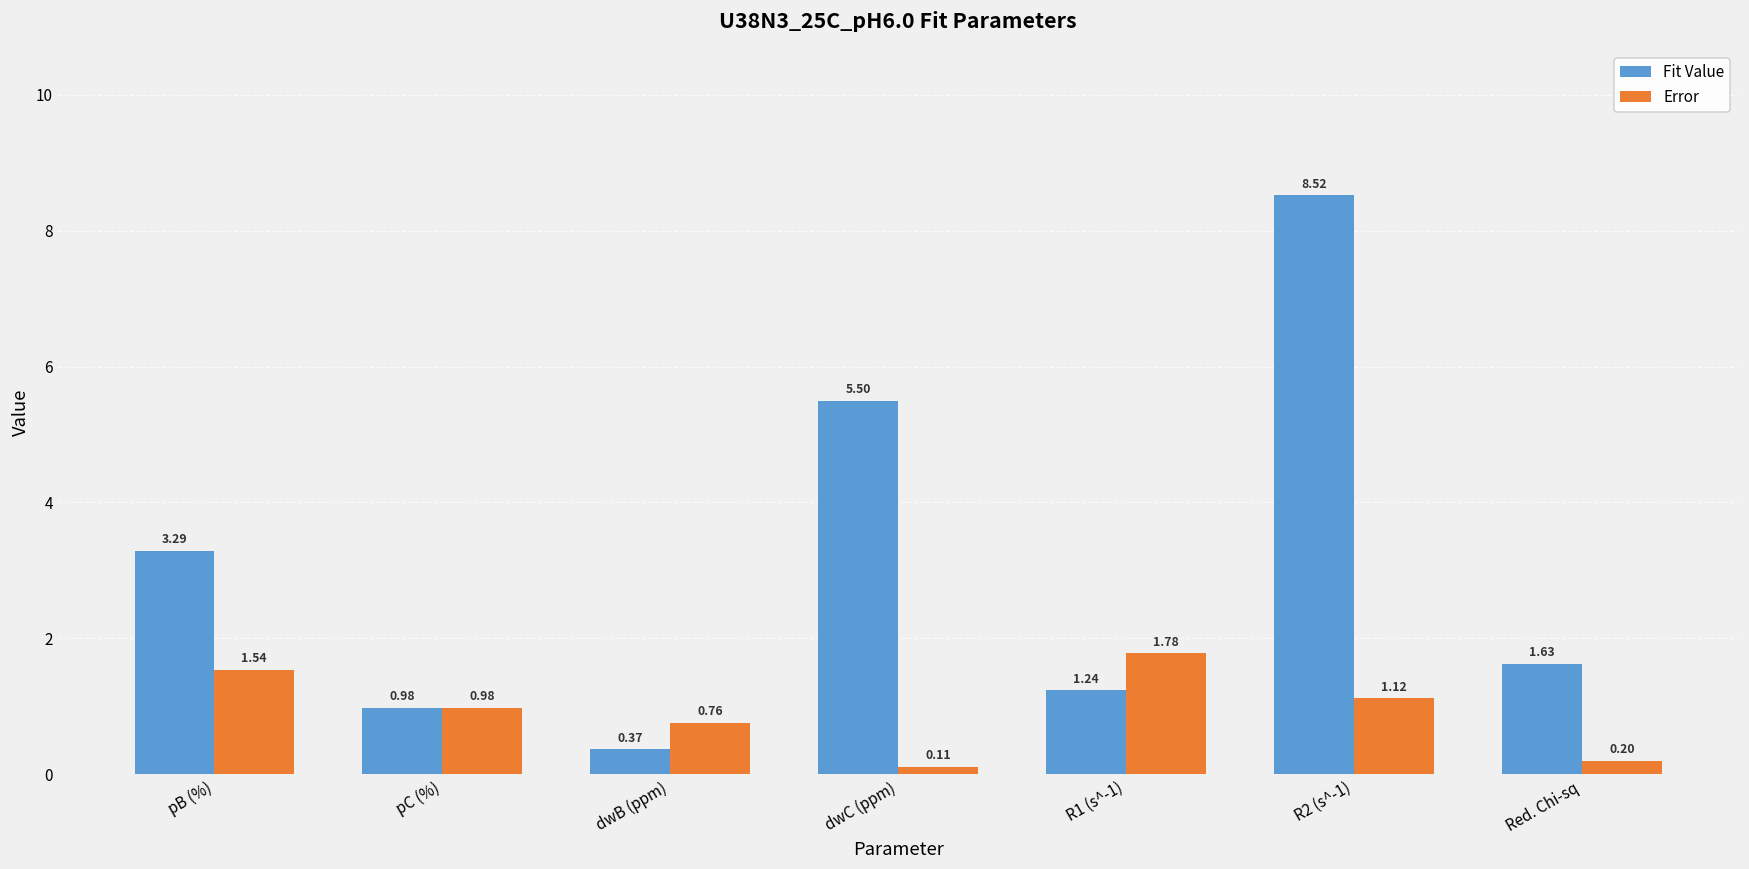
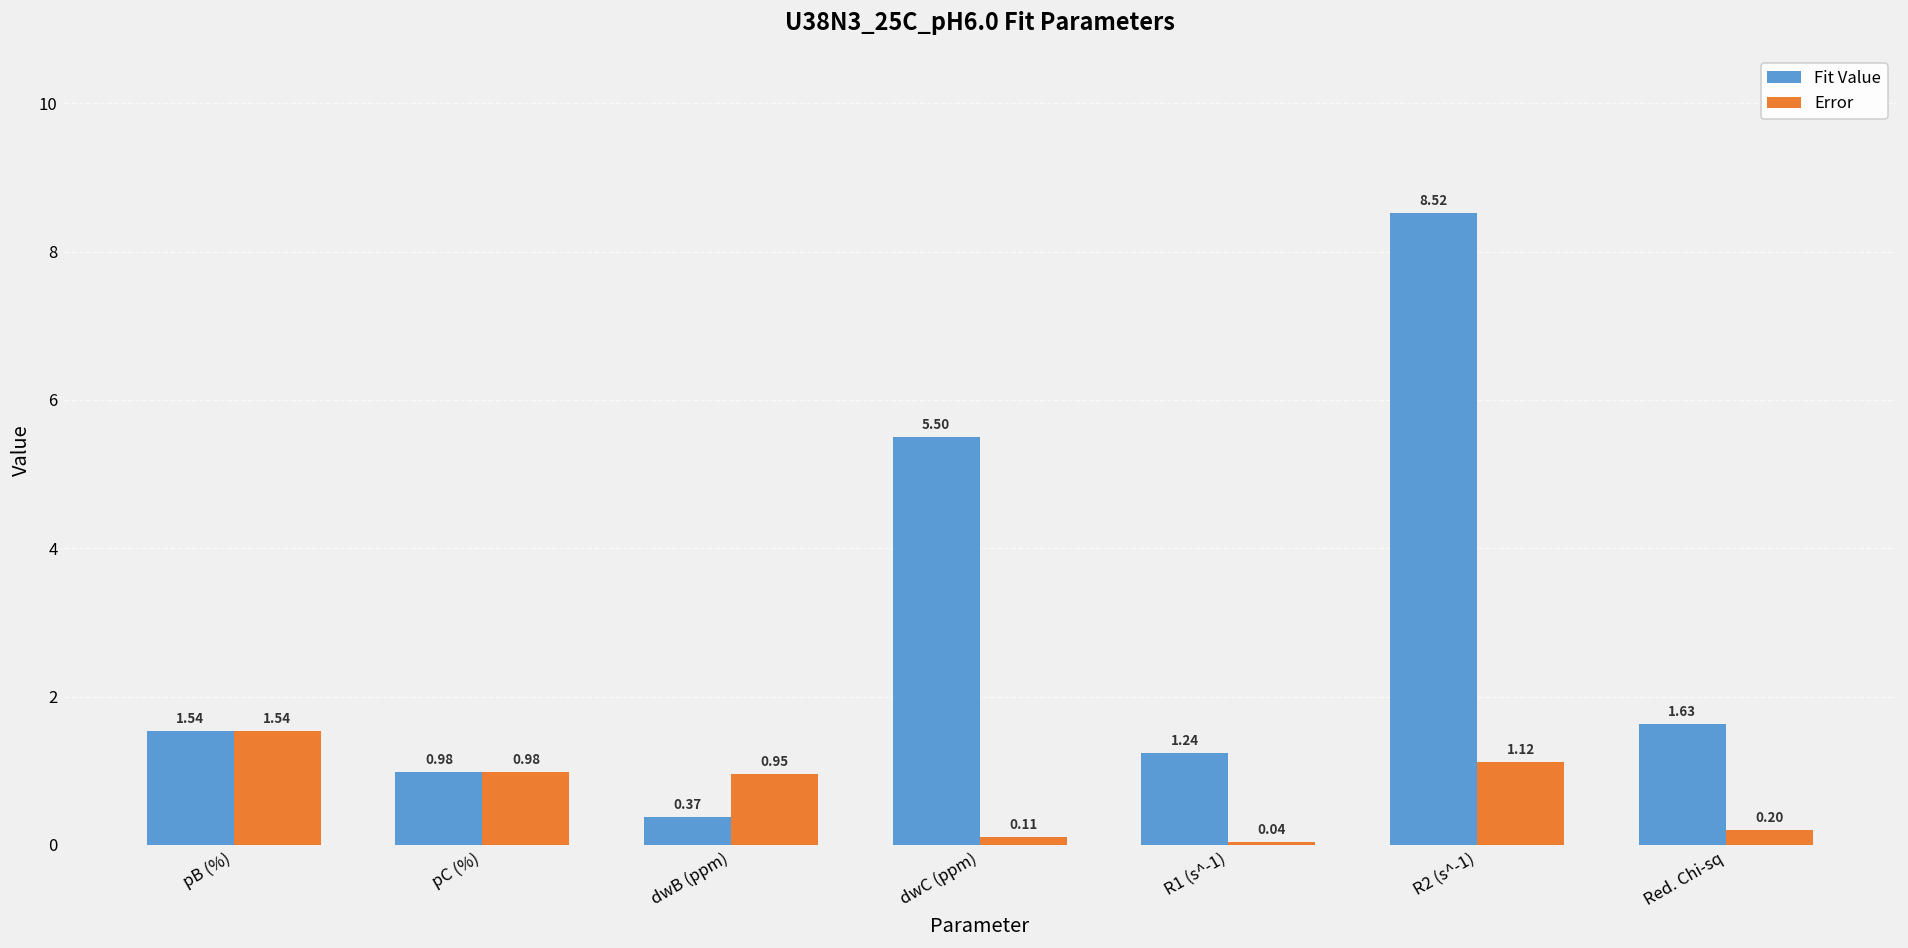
Fit Value, pB (%): 3.29 -> 1.54
Error, dwB (ppm): 0.76 -> 0.95
Error, R1 (s^-1): 1.78 -> 0.04
